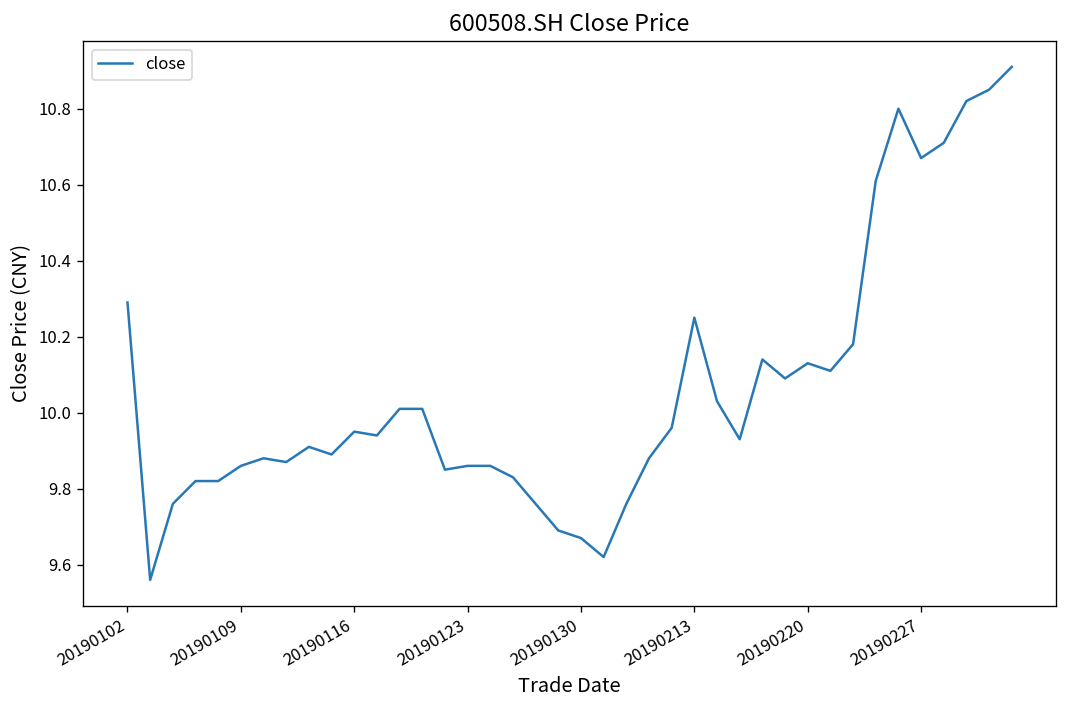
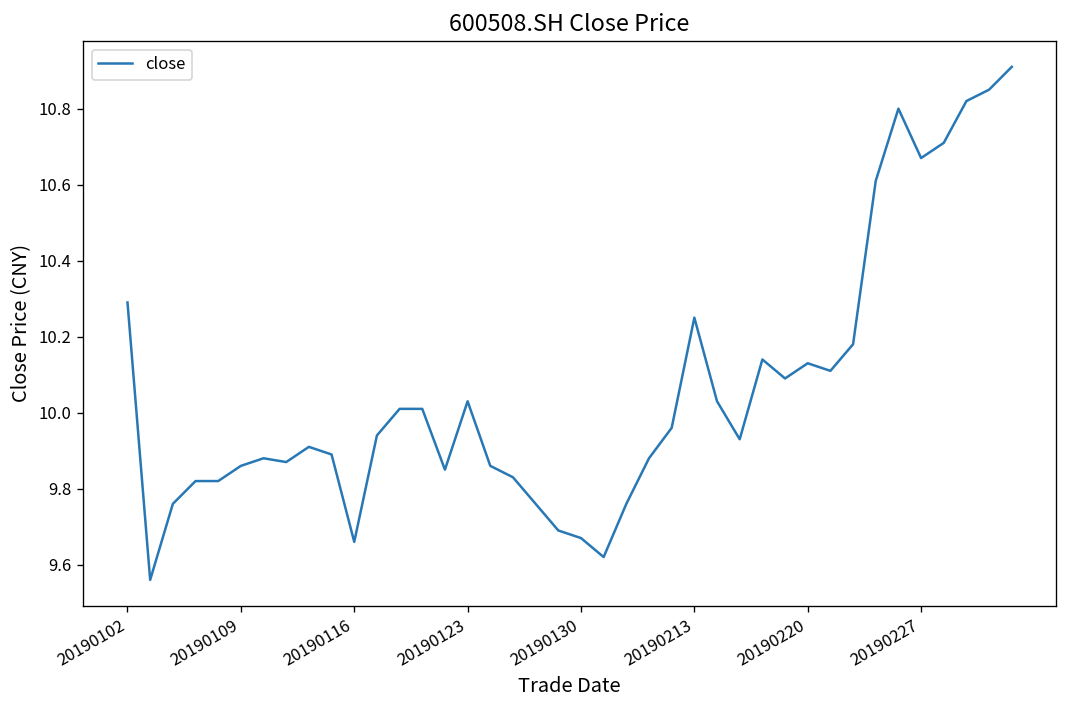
20190116: 9.95 -> 9.66
20190123: 9.86 -> 10.03
